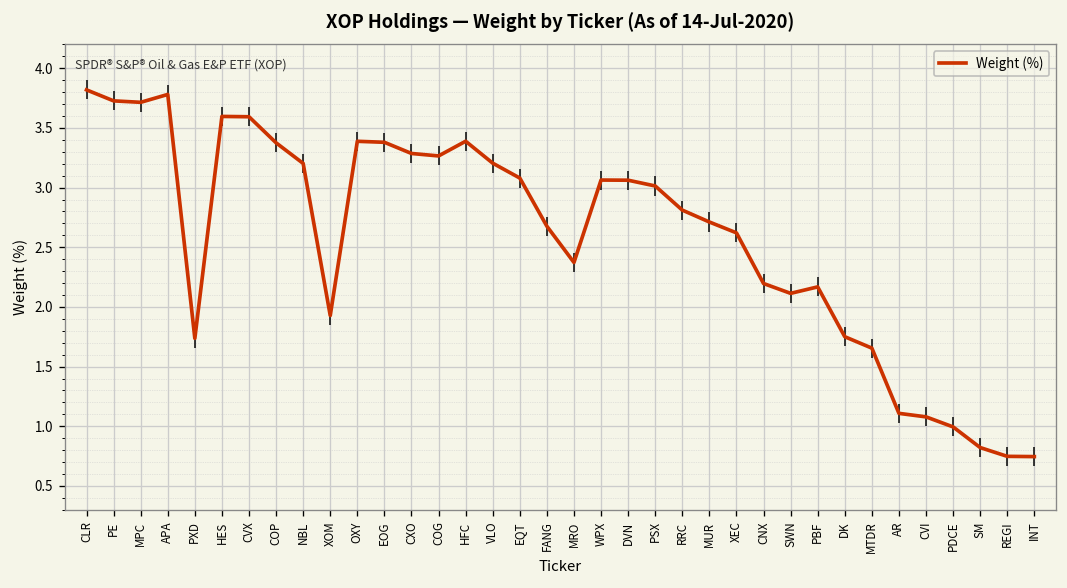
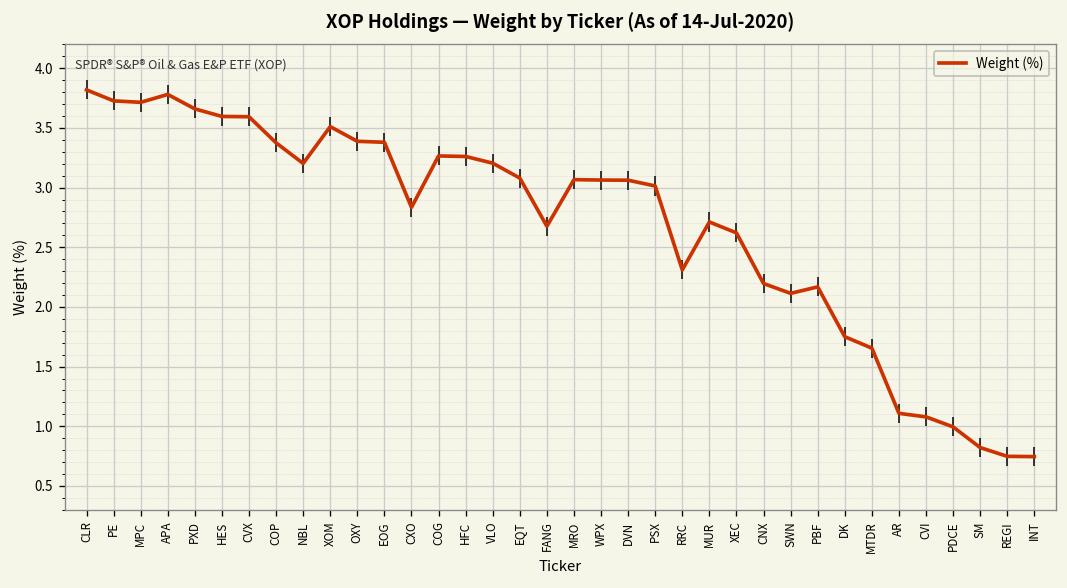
PXD: 1.7 -> 3.7
XOM: 1.9 -> 3.5
CXO: 3.3 -> 2.8
HFC: 3.4 -> 3.3
MRO: 2.4 -> 3.1
RRC: 2.8 -> 2.3
